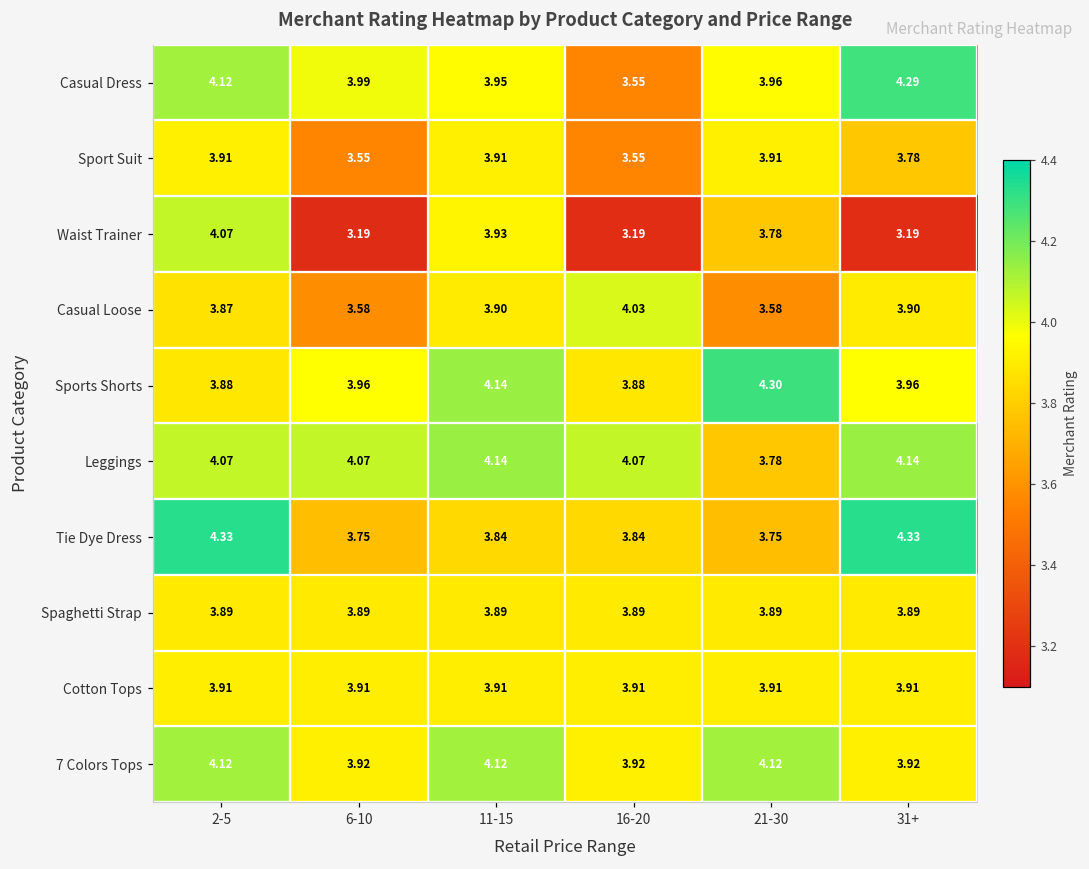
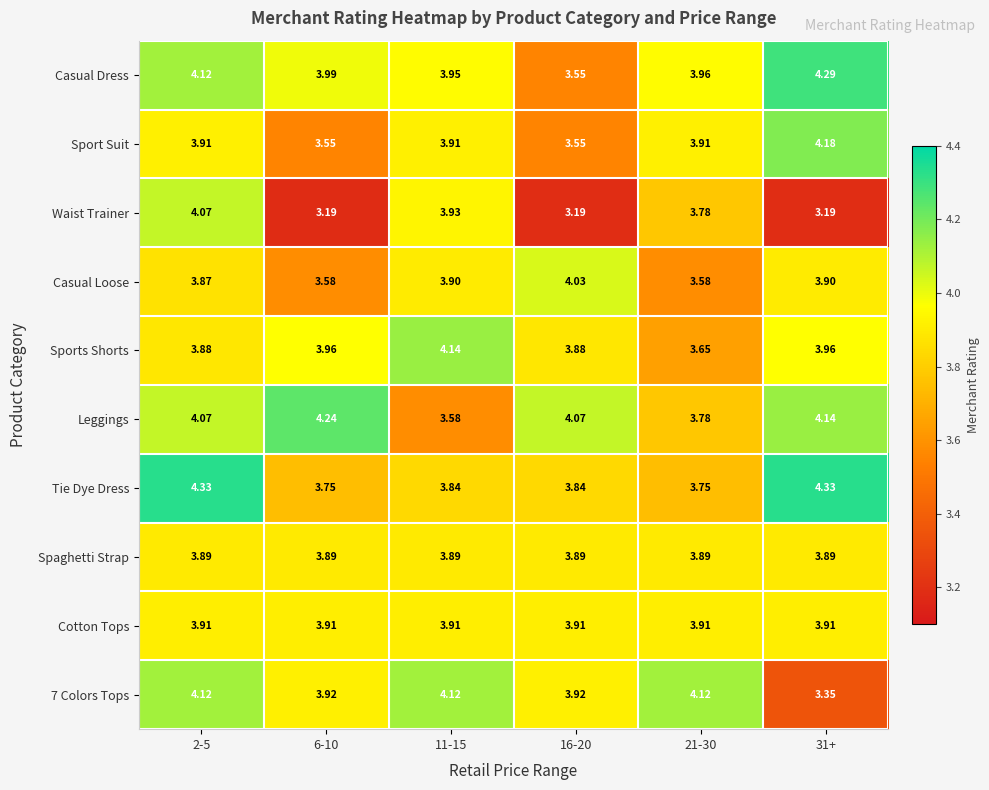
Sport Suit, 31+: 3.78 -> 4.18
Sports Shorts, 21-30: 4.30 -> 3.65
Leggings, 6-10: 4.07 -> 4.24
Leggings, 11-15: 4.14 -> 3.58
7 Colors Tops, 31+: 3.92 -> 3.35
